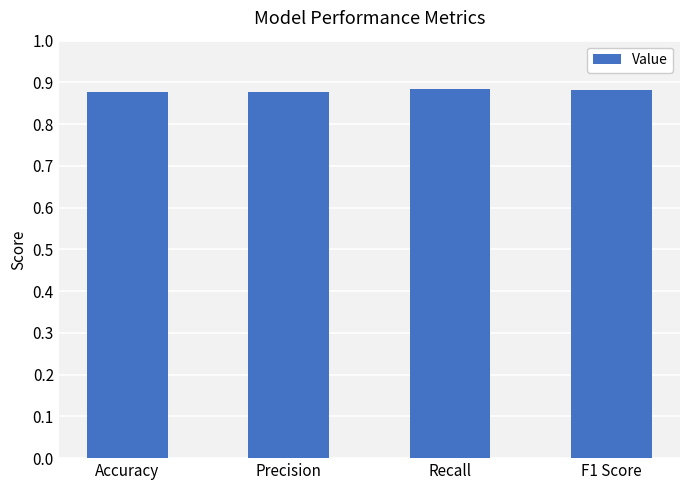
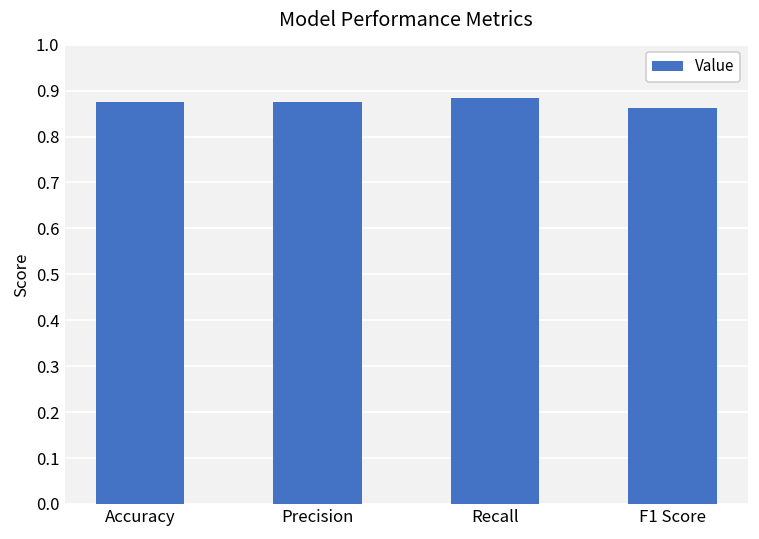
F1 Score: 0.88 -> 0.86
